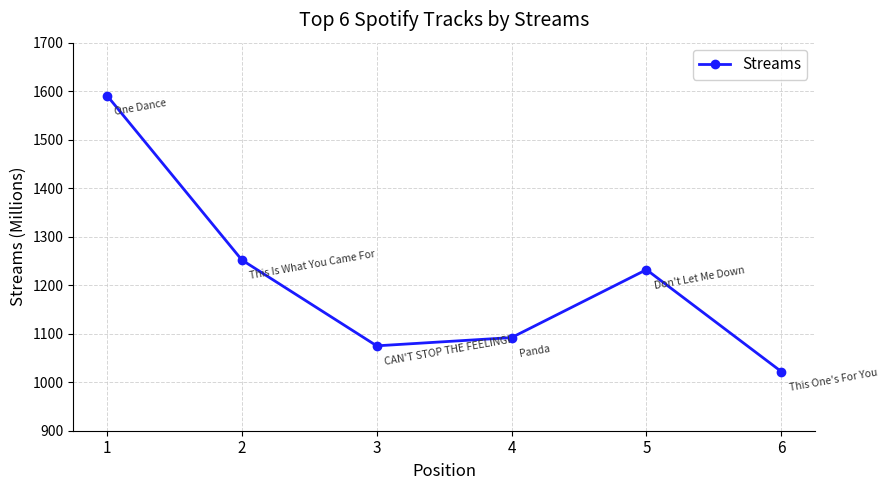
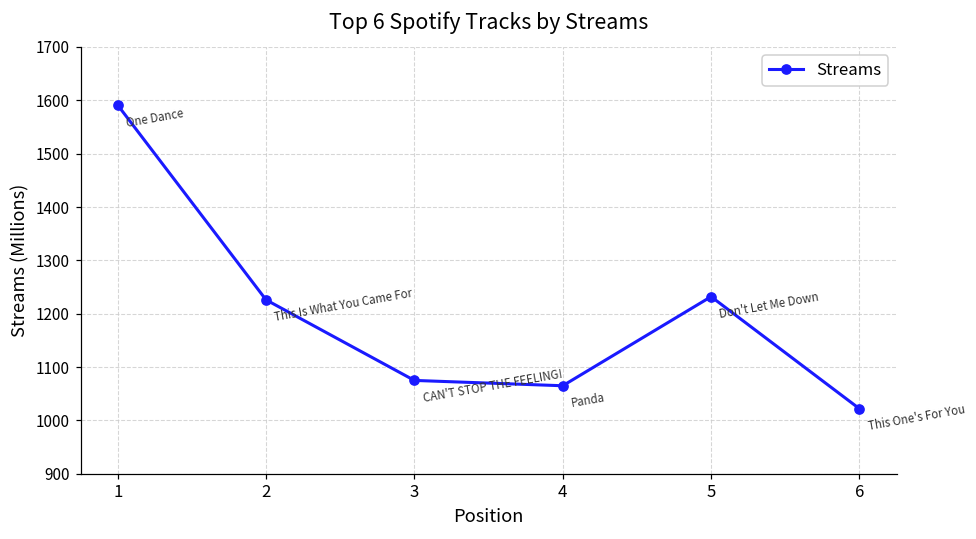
2: 1250 -> 1230
4: 1090 -> 1070
